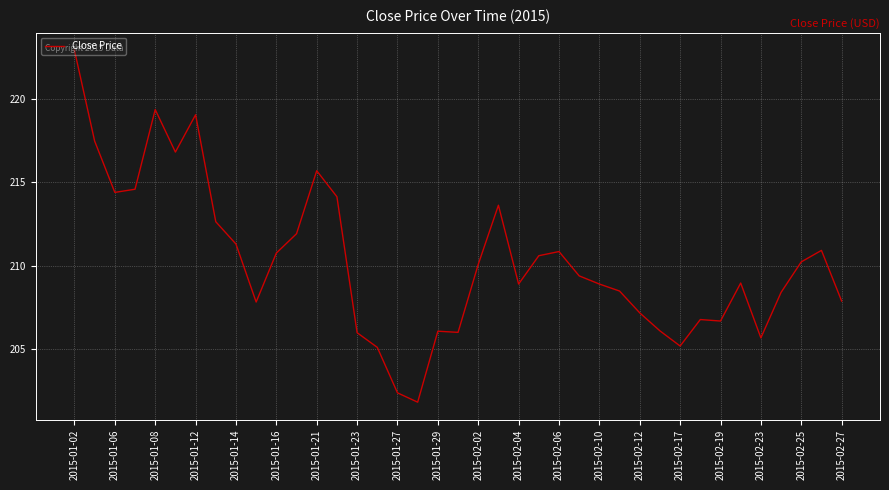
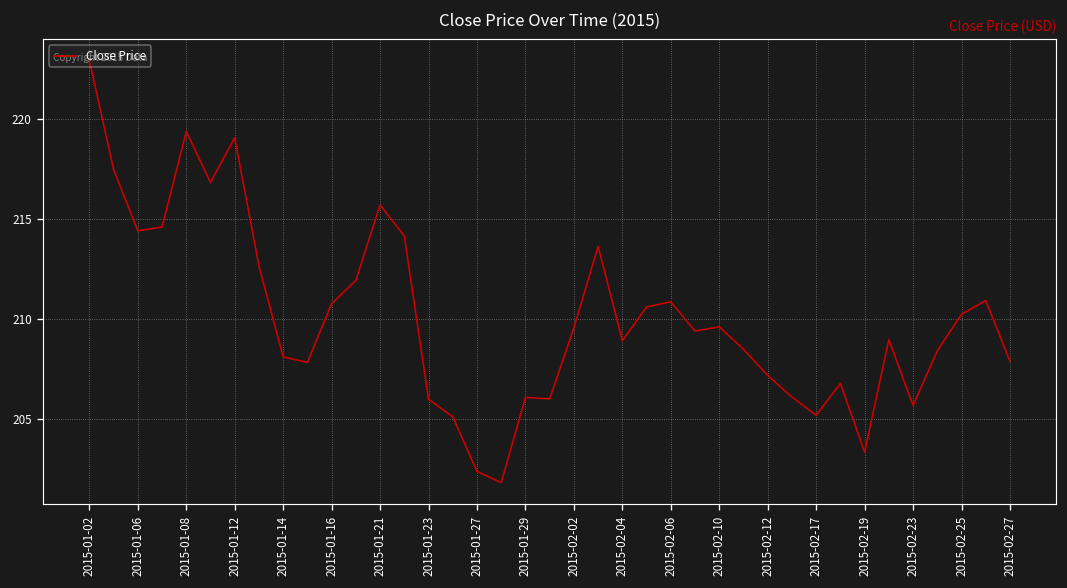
2015-01-14: 211.3 -> 208.1
2015-02-02: 210.1 -> 209.6
2015-02-10: 208.9 -> 209.6
2015-02-19: 206.7 -> 203.3
